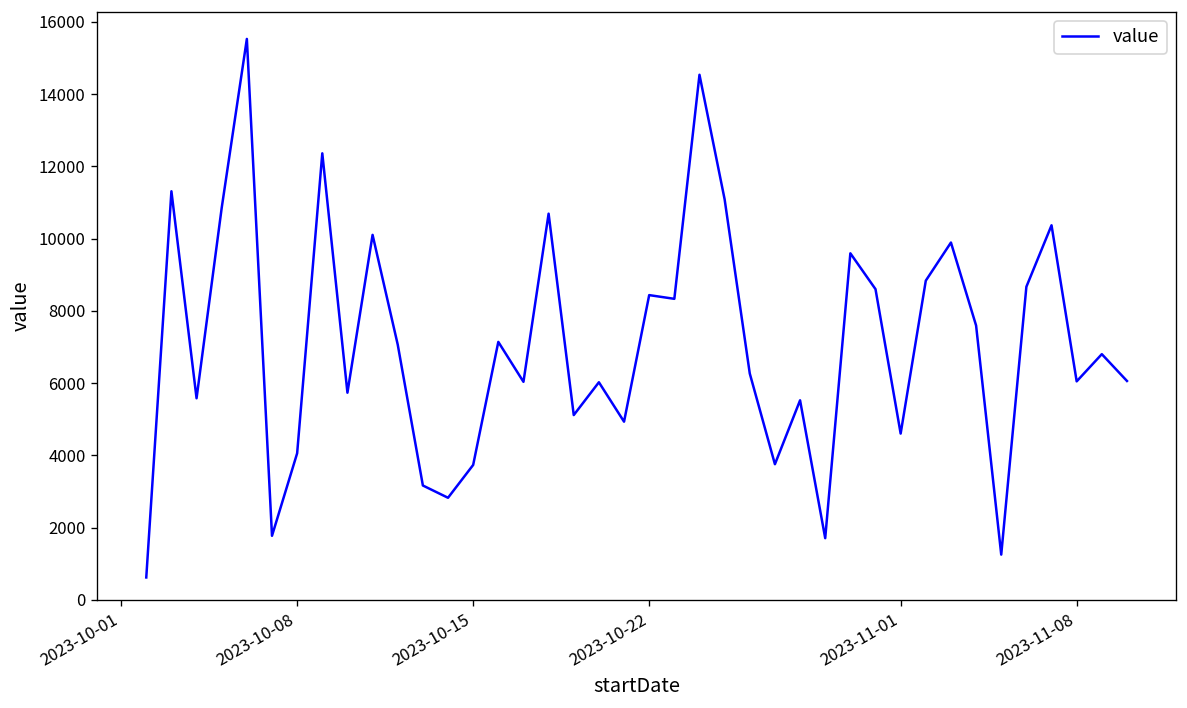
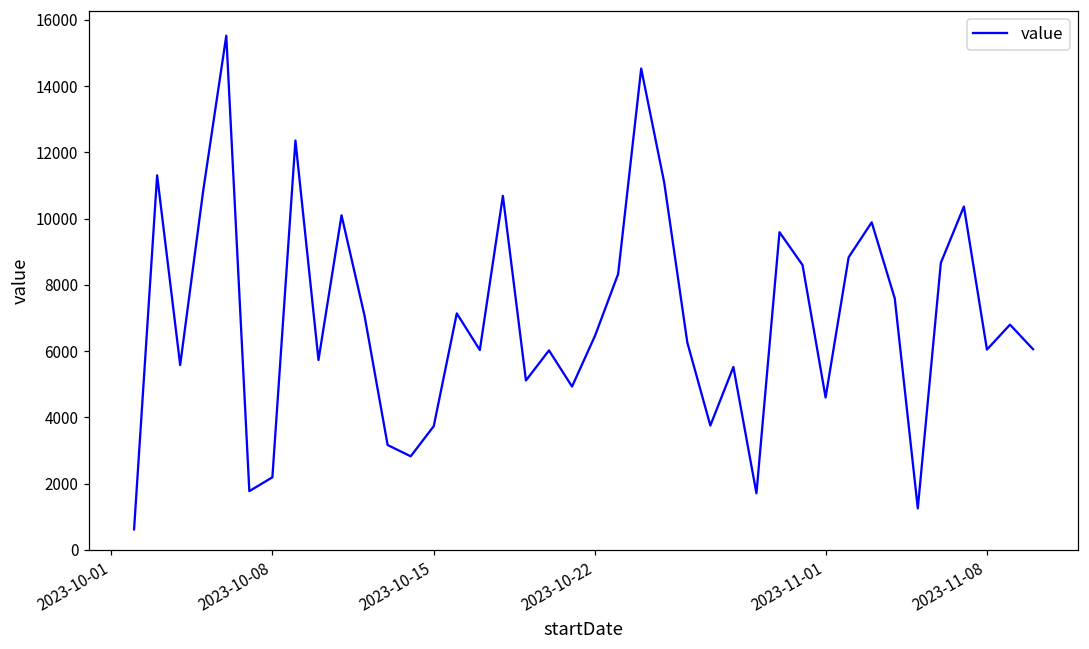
2023-10-08: 4100 -> 2200
2023-10-22: 8400 -> 6500
